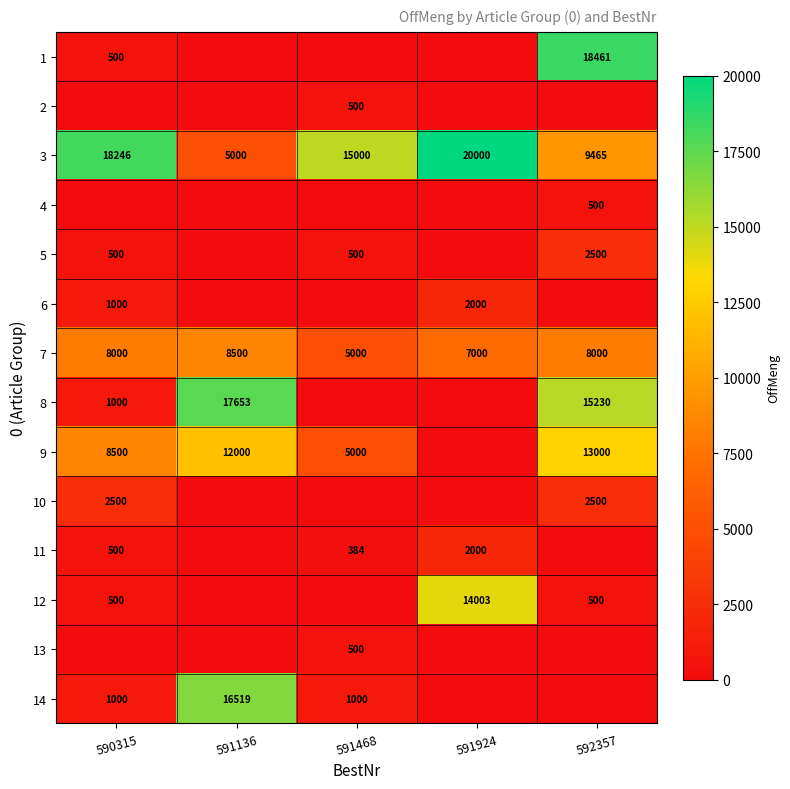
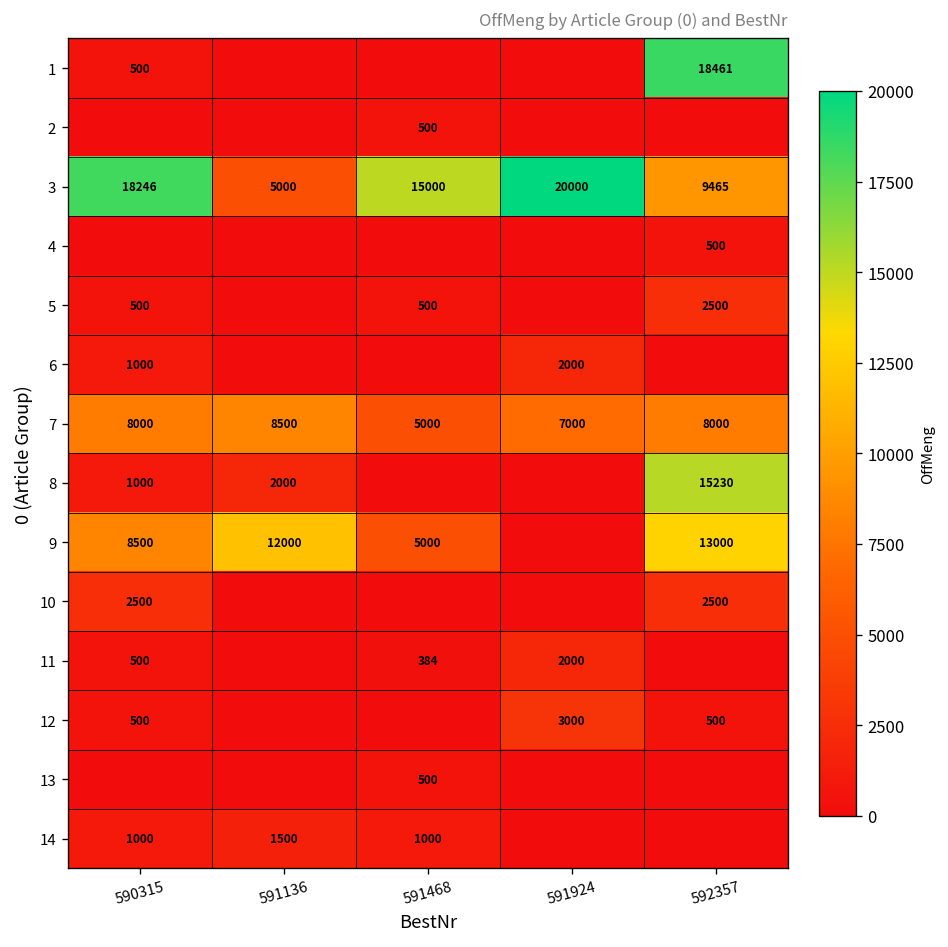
8, 591136: 17653 -> 2000
12, 591924: 14003 -> 3000
14, 591136: 16519 -> 1500
